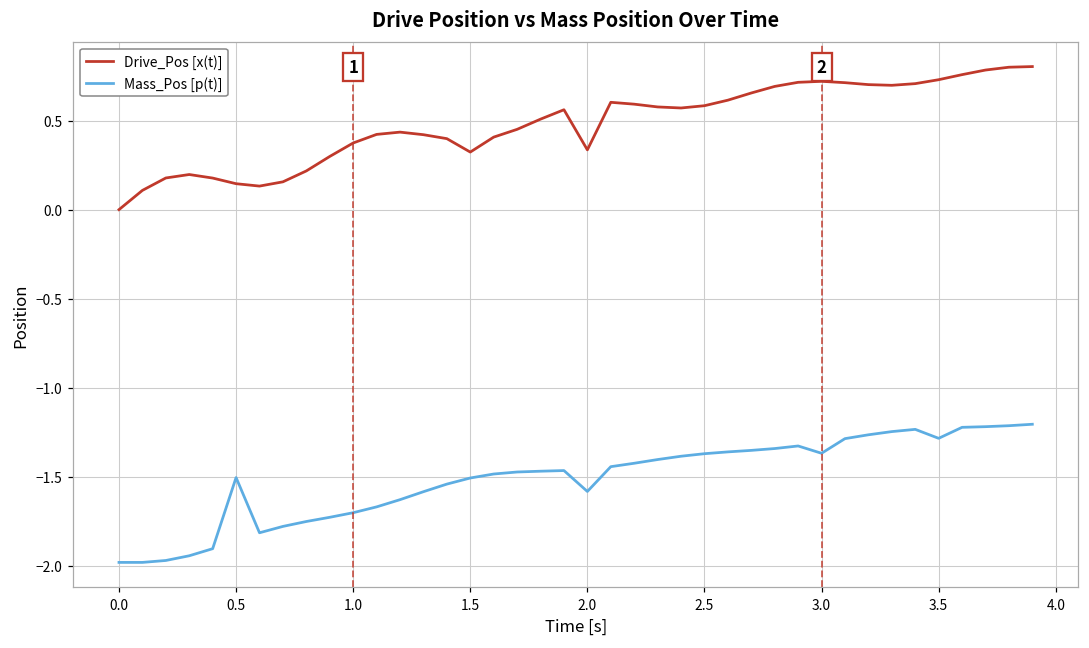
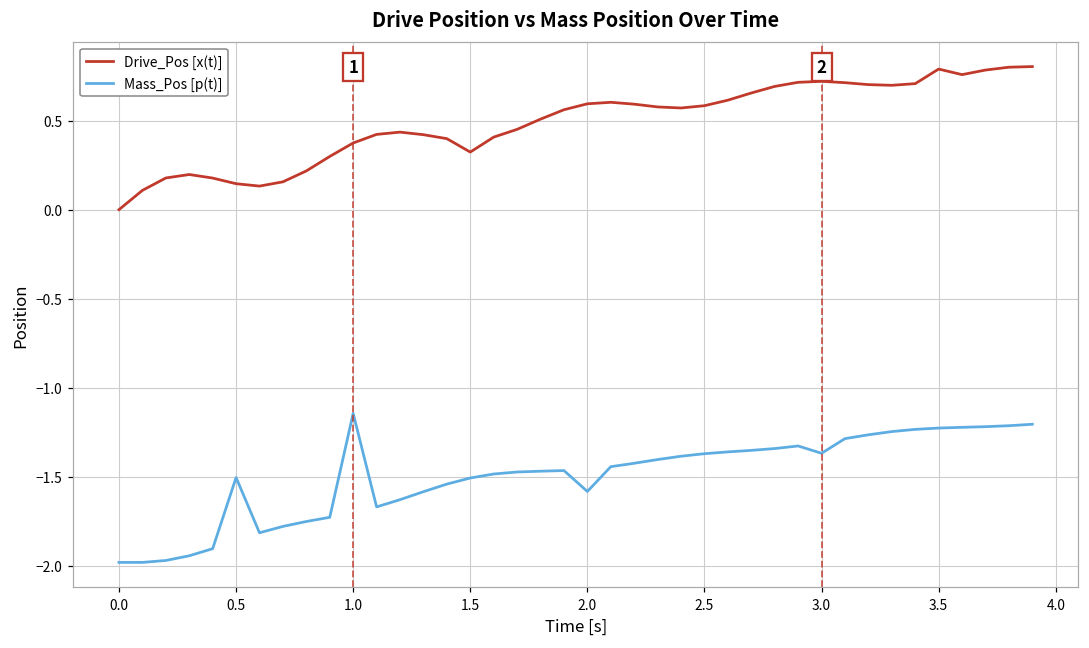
Mass_Pos [p(t)], 1.0: -1.70 -> -1.14
Drive_Pos [x(t)], 2.0: 0.34 -> 0.59
Drive_Pos [x(t)], 3.5: 0.73 -> 0.79
Mass_Pos [p(t)], 3.5: -1.28 -> -1.23
